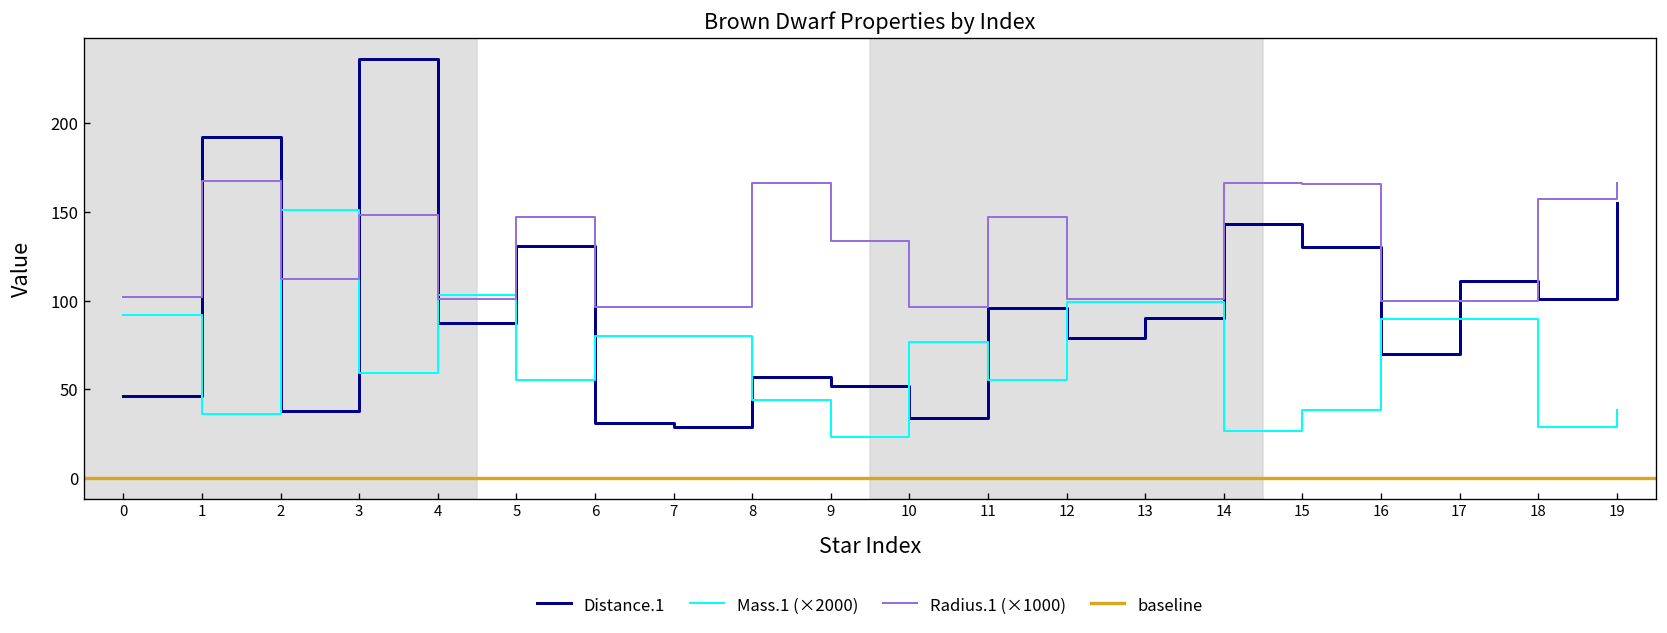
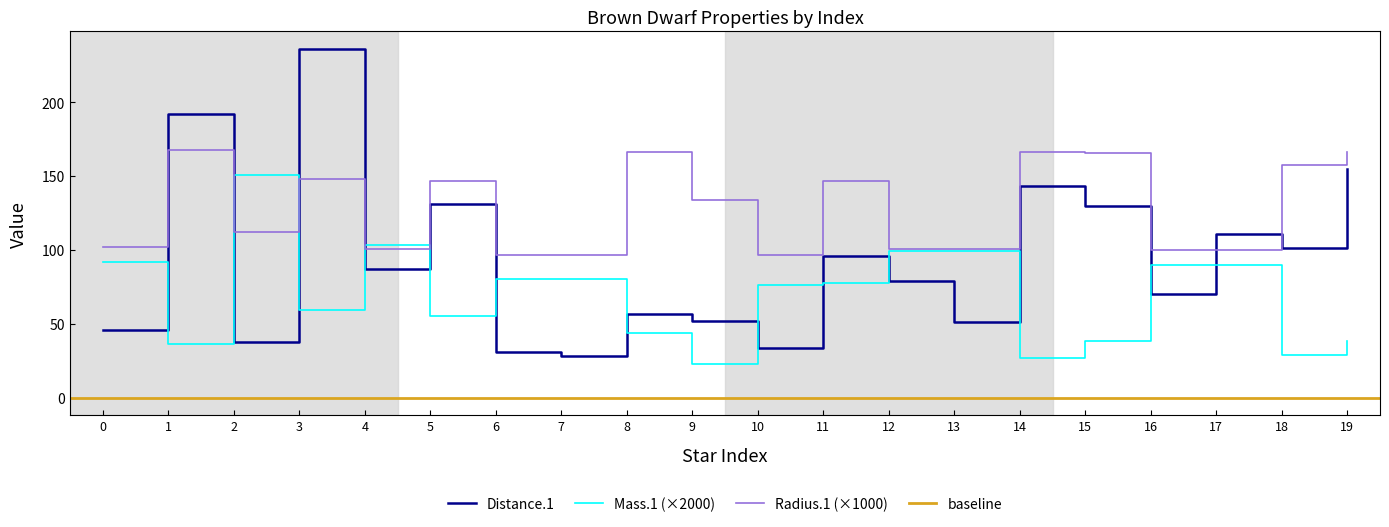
Mass.1 (×2000), 11: 55 -> 78
Distance.1, 13: 90 -> 51
